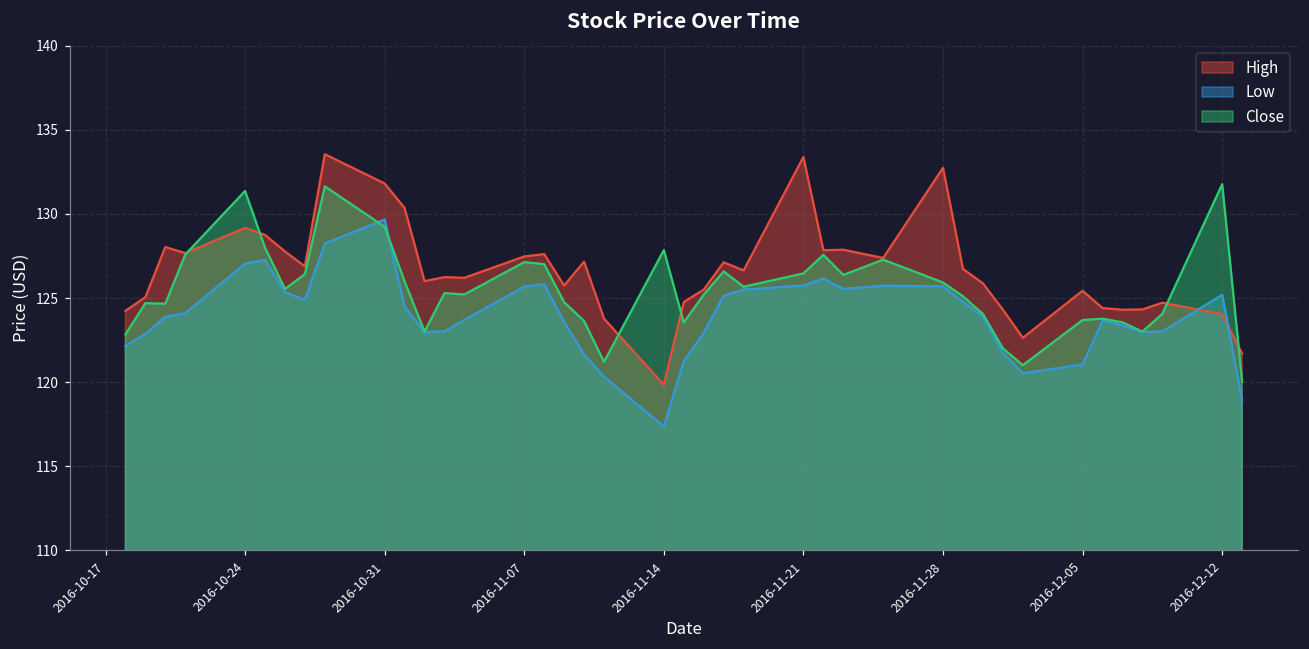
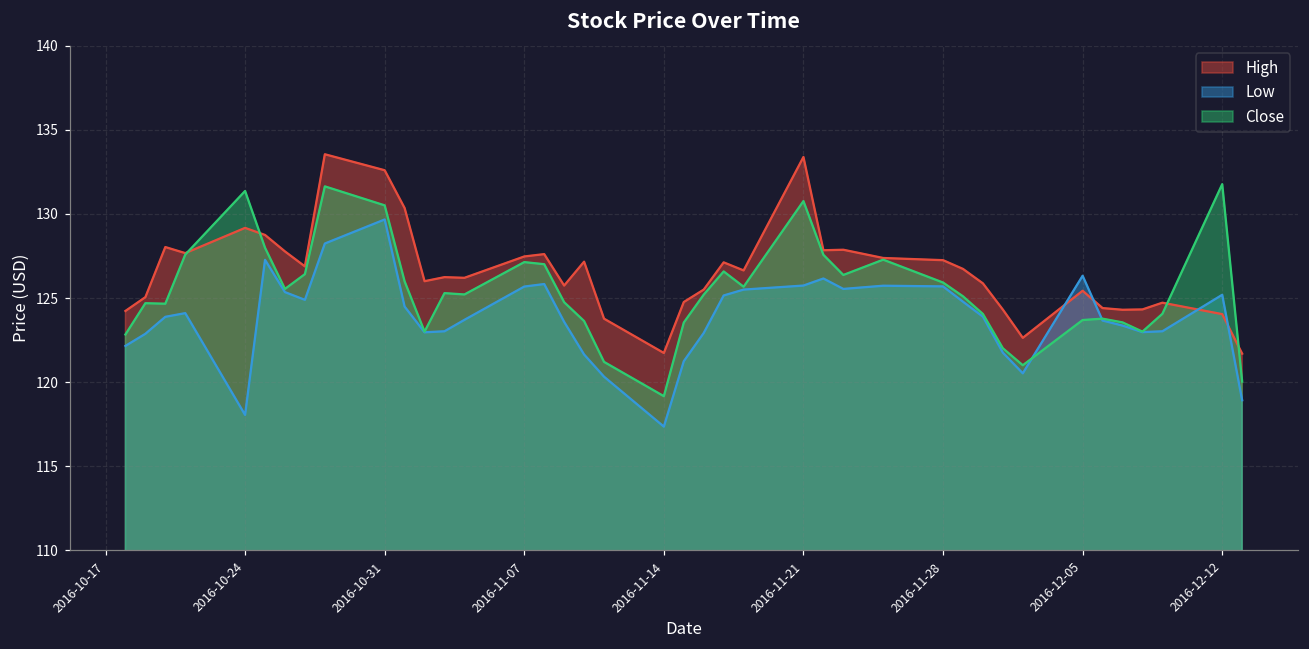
Low, 2016-10-24: 127.0 -> 118.0
High, 2016-10-31: 131.8 -> 132.6
Close, 2016-10-31: 129.2 -> 130.5
High, 2016-11-14: 119.8 -> 121.7
Close, 2016-11-14: 127.9 -> 119.2
Close, 2016-11-21: 126.5 -> 130.8
High, 2016-11-28: 132.7 -> 127.3
Low, 2016-12-05: 121.1 -> 126.3
